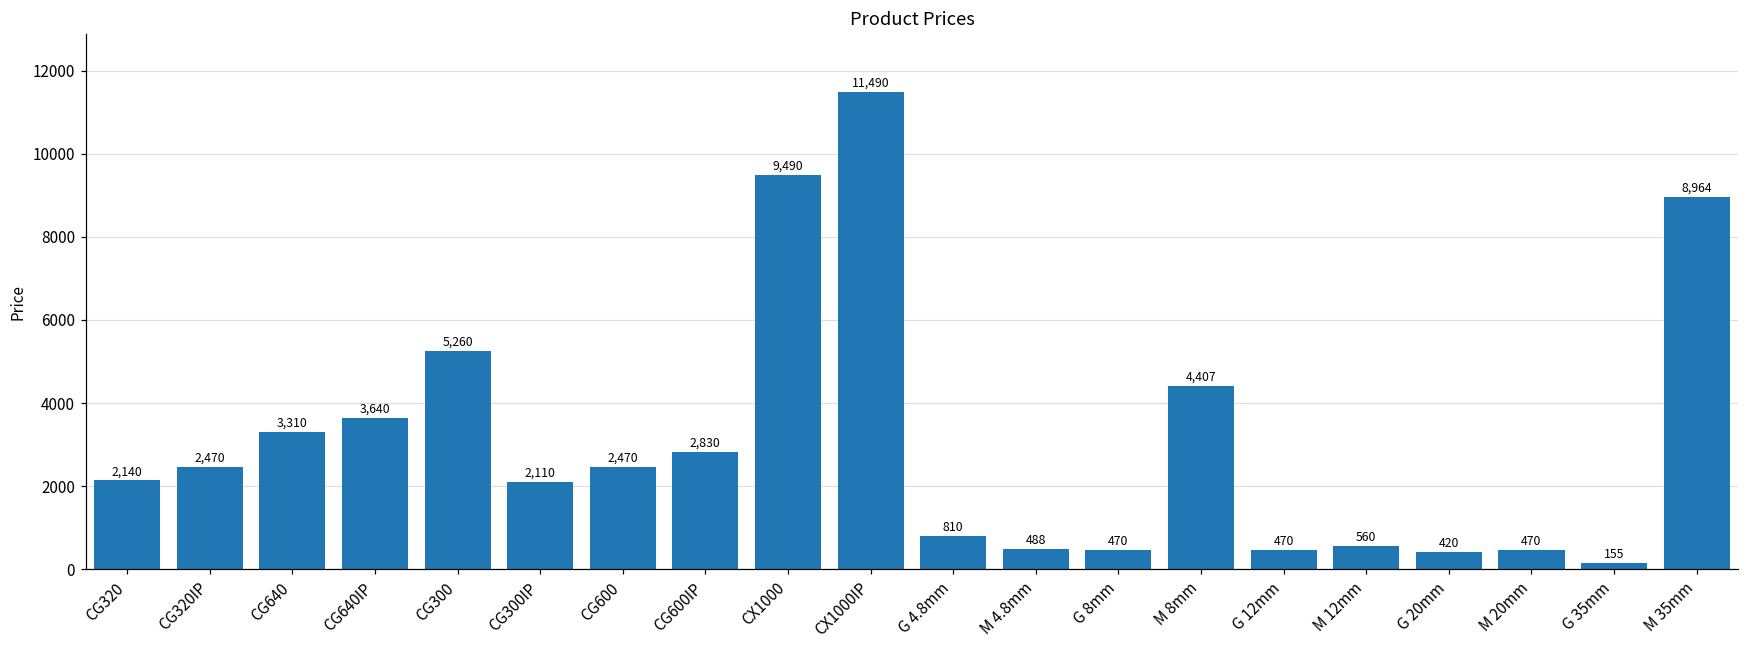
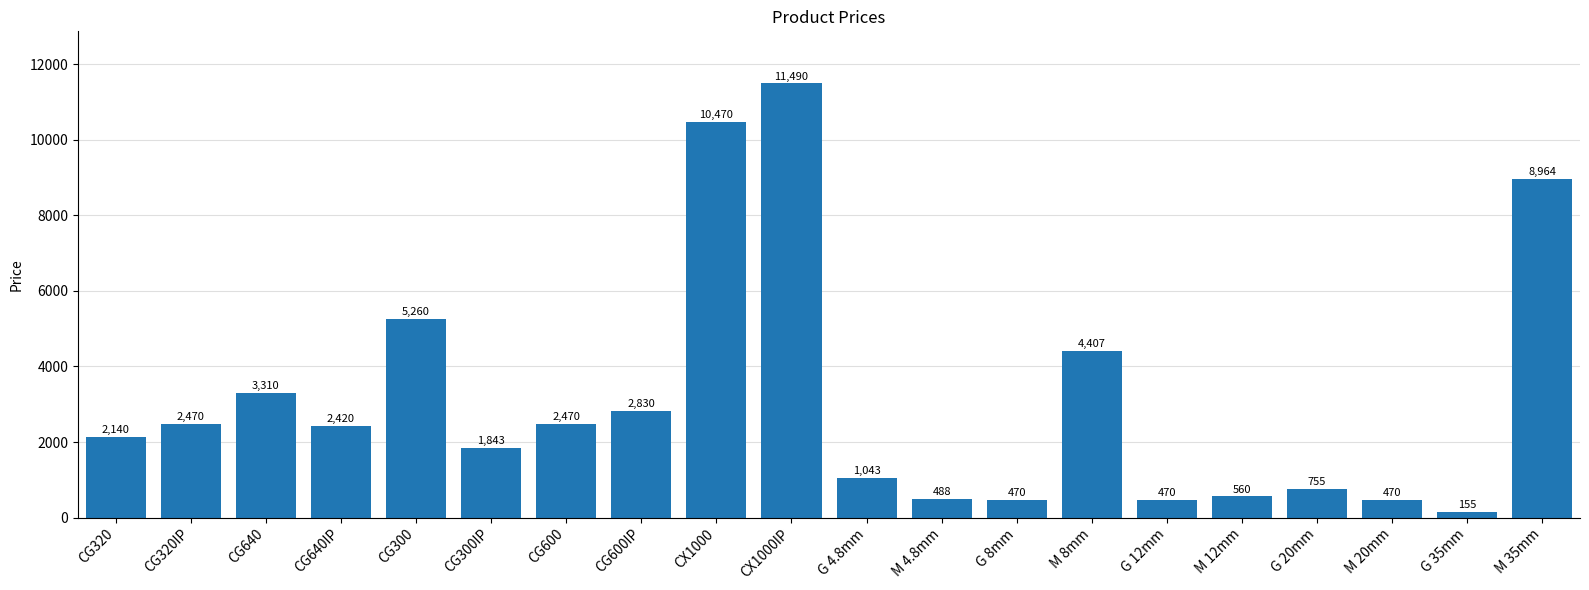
CG640IP: 3,640 -> 2,420
CG300IP: 2,110 -> 1,843
CX1000: 9,490 -> 10,470
G 4.8mm: 810 -> 1,043
G 20mm: 420 -> 755
